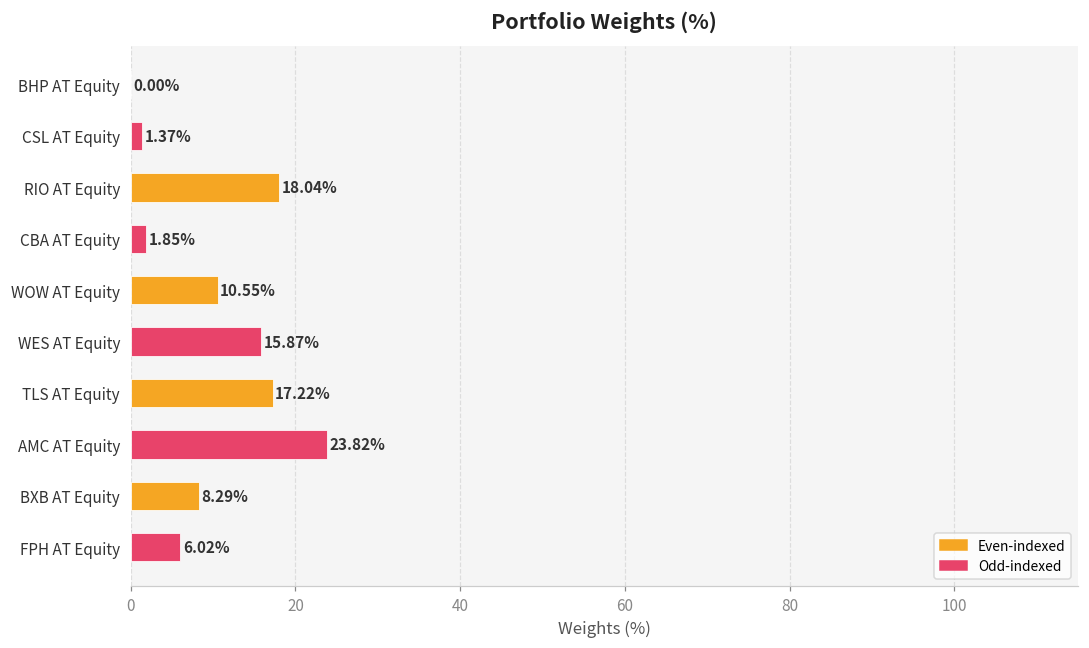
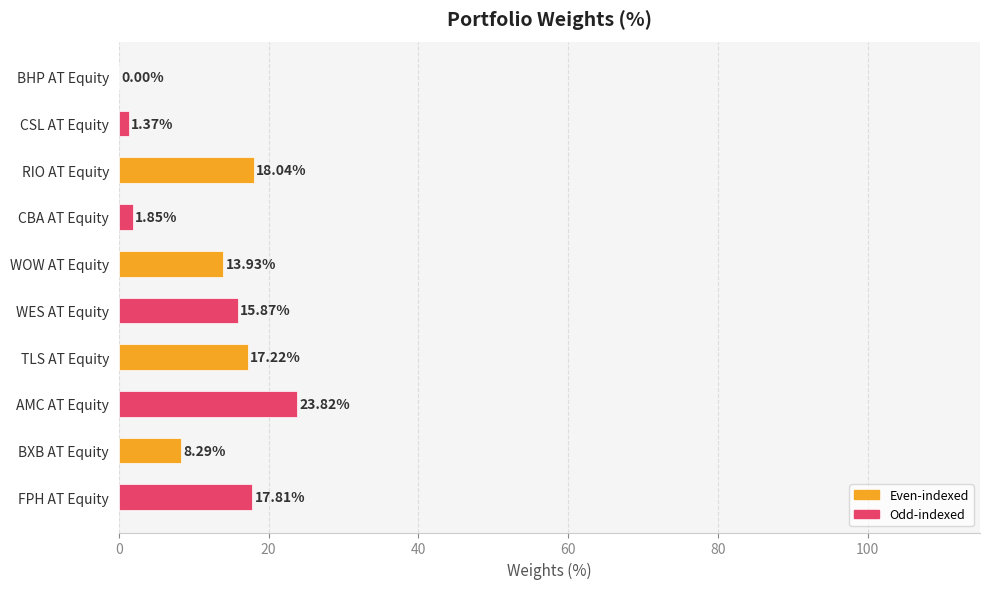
WOW AT Equity: 10.55% -> 13.93%
FPH AT Equity: 6.02% -> 17.81%
